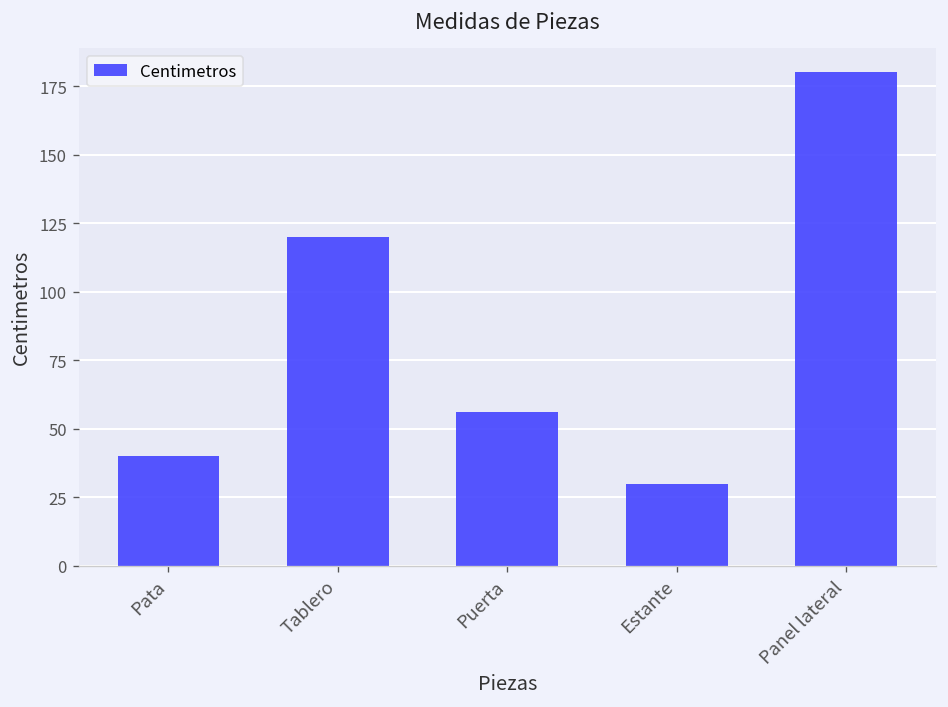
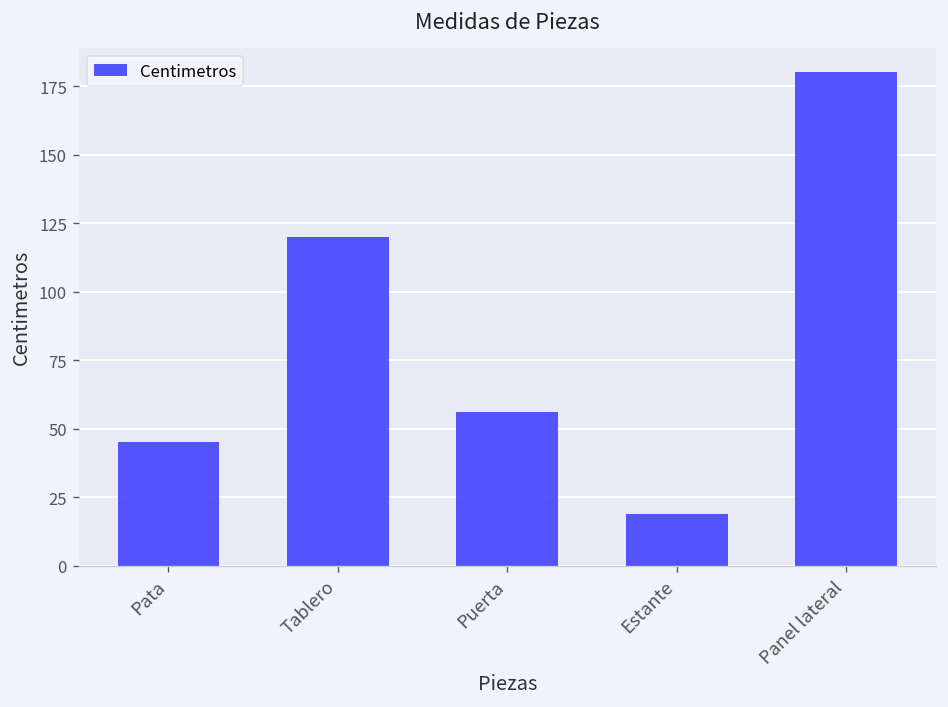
Pata: 40 -> 45
Estante: 30 -> 19
